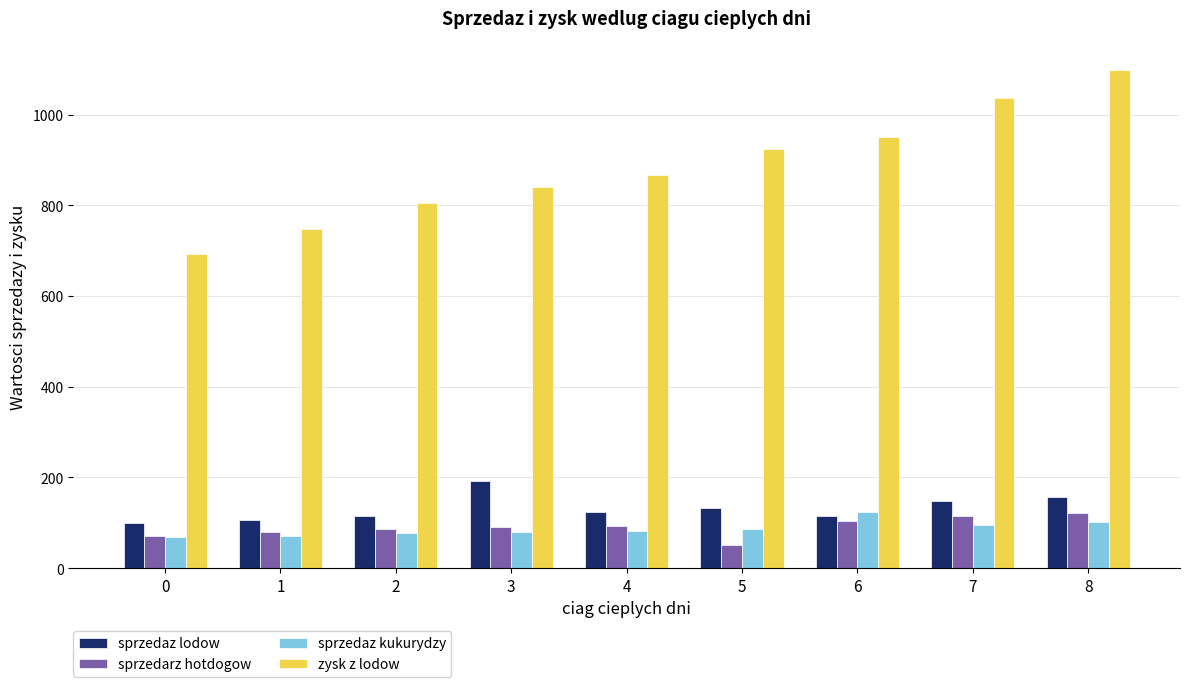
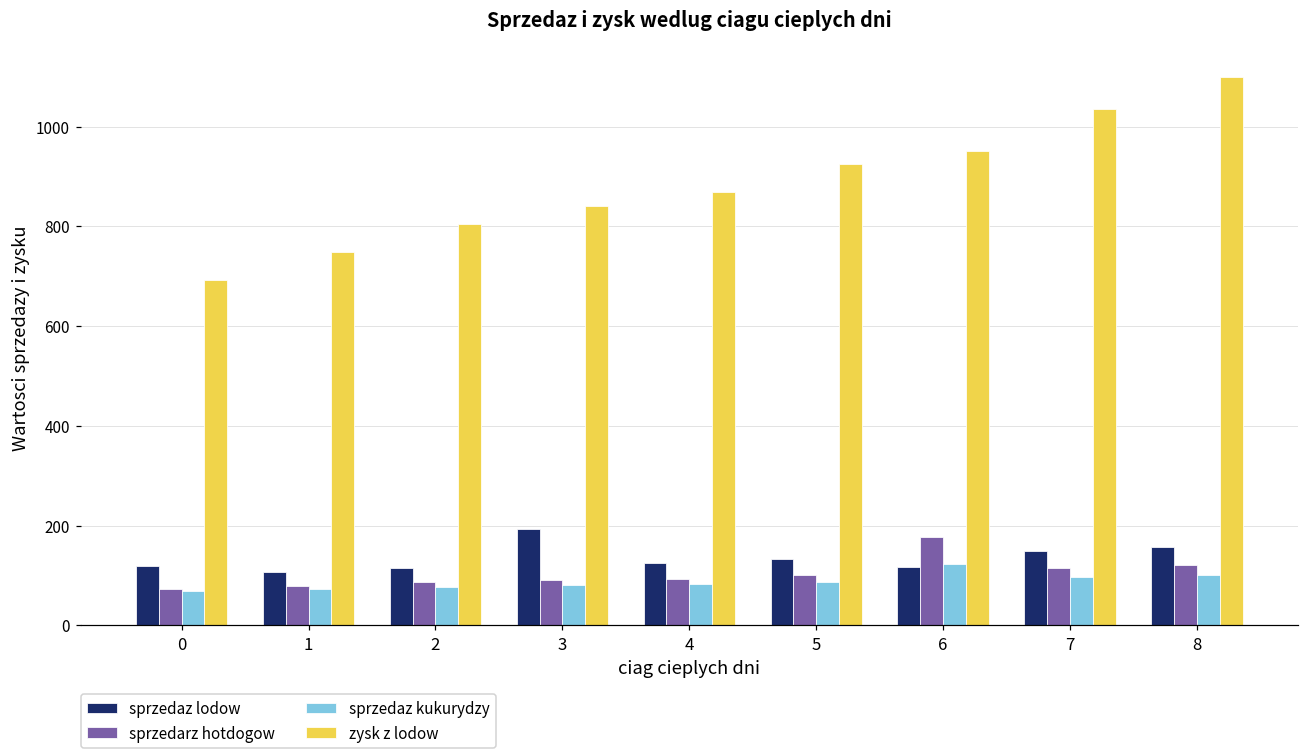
sprzedaz lodow, 0: 100 -> 120
sprzedarz hotdogow, 5: 50 -> 100
sprzedarz hotdogow, 6: 100 -> 180
